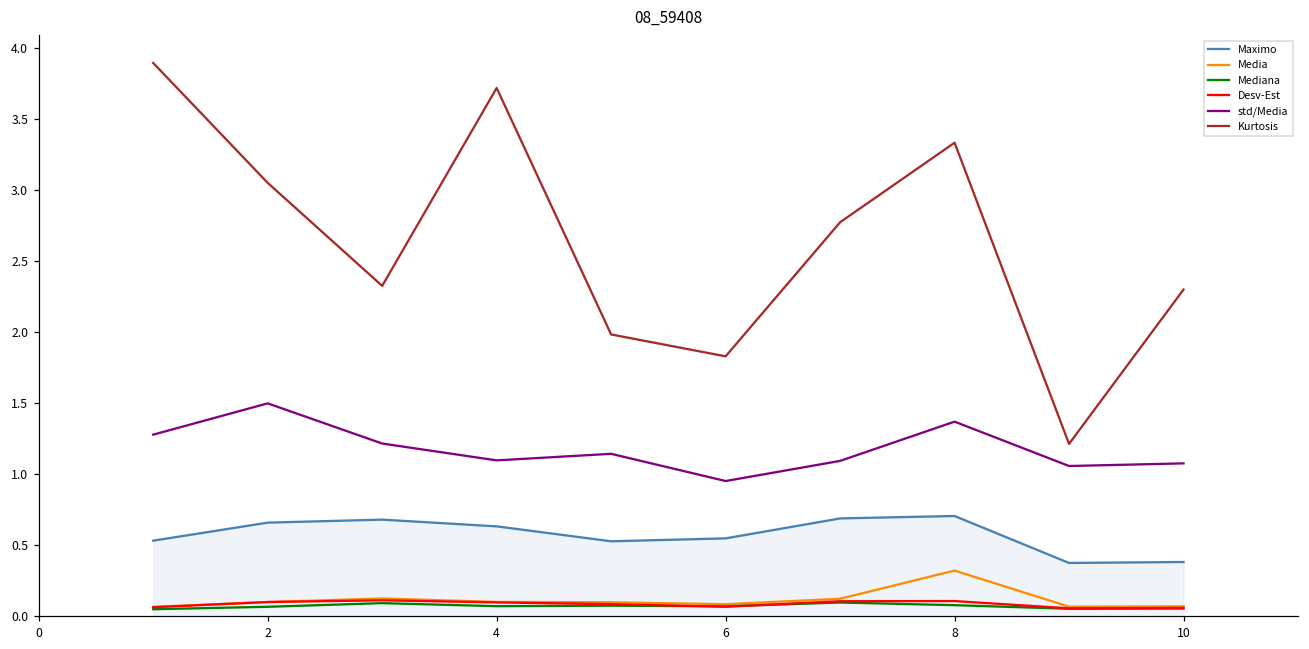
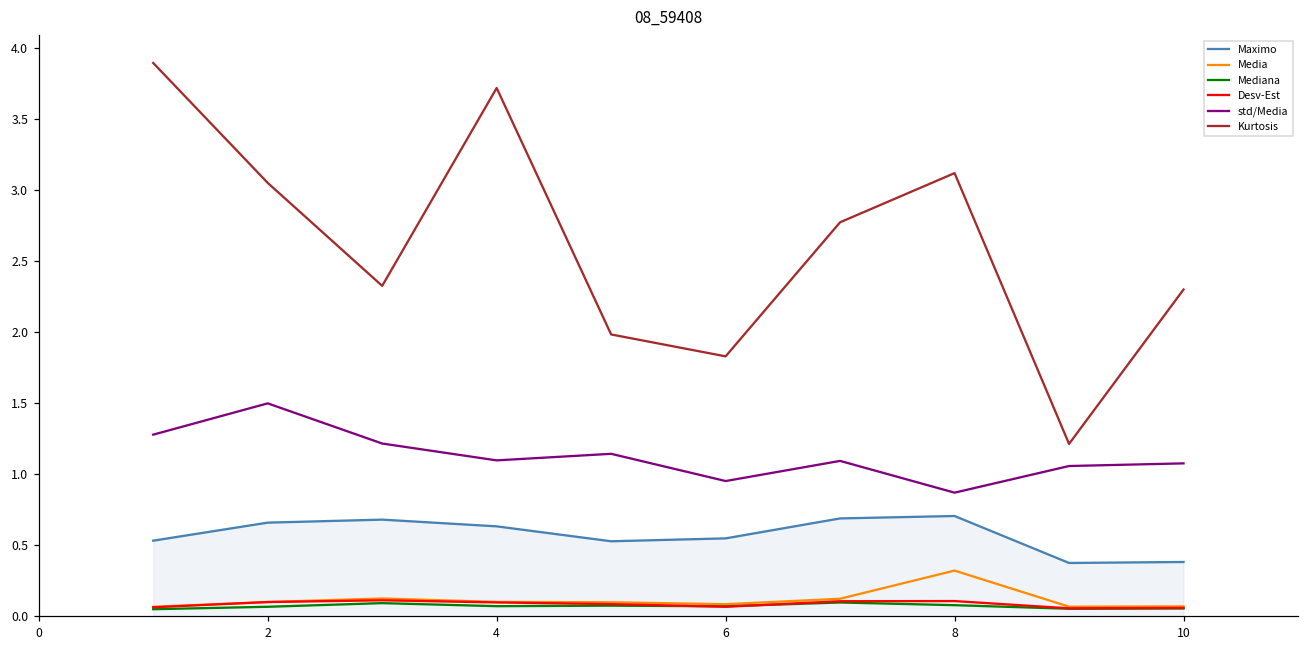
std/Media, 8: 1.37 -> 0.87
Kurtosis, 8: 3.33 -> 3.12
